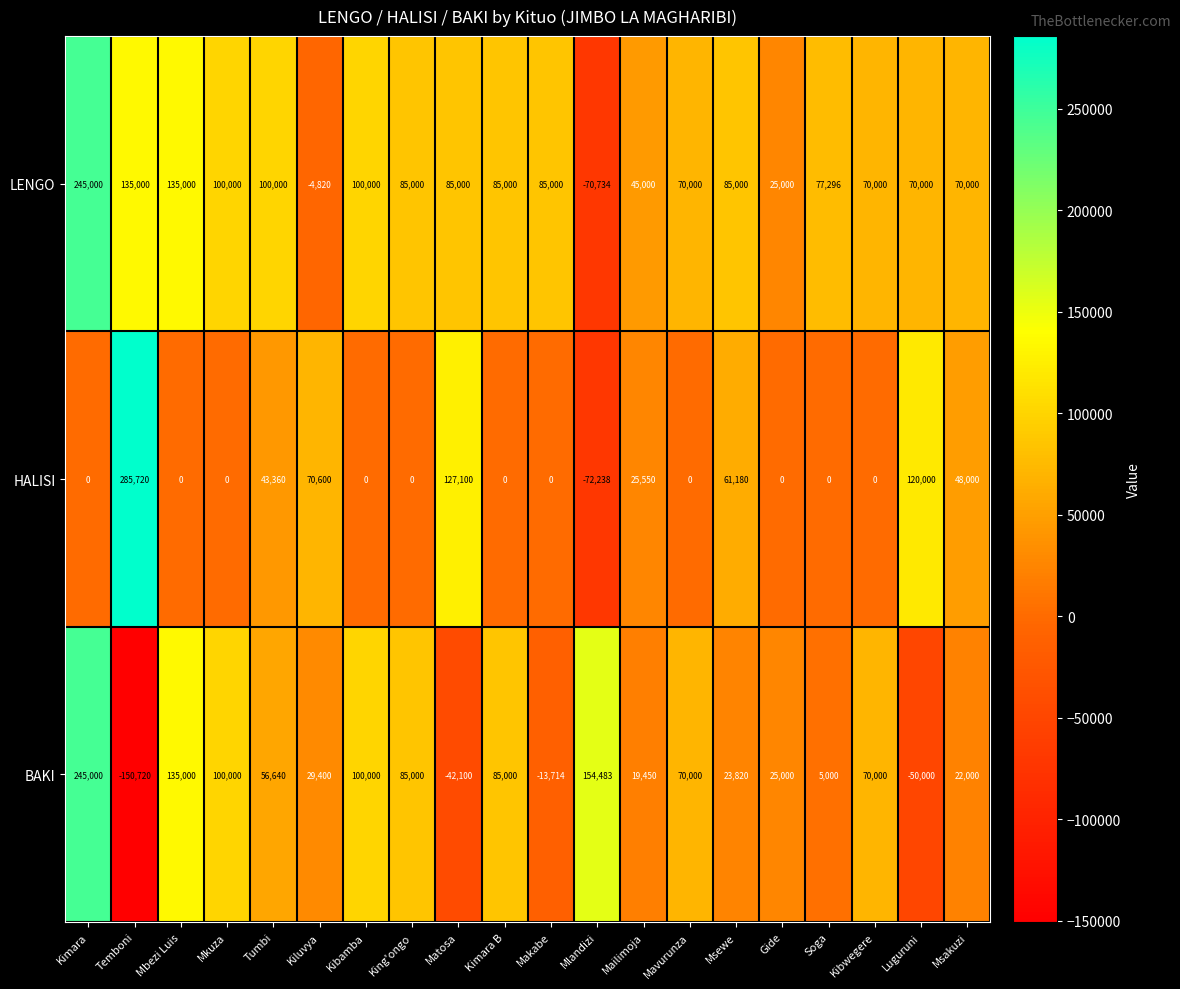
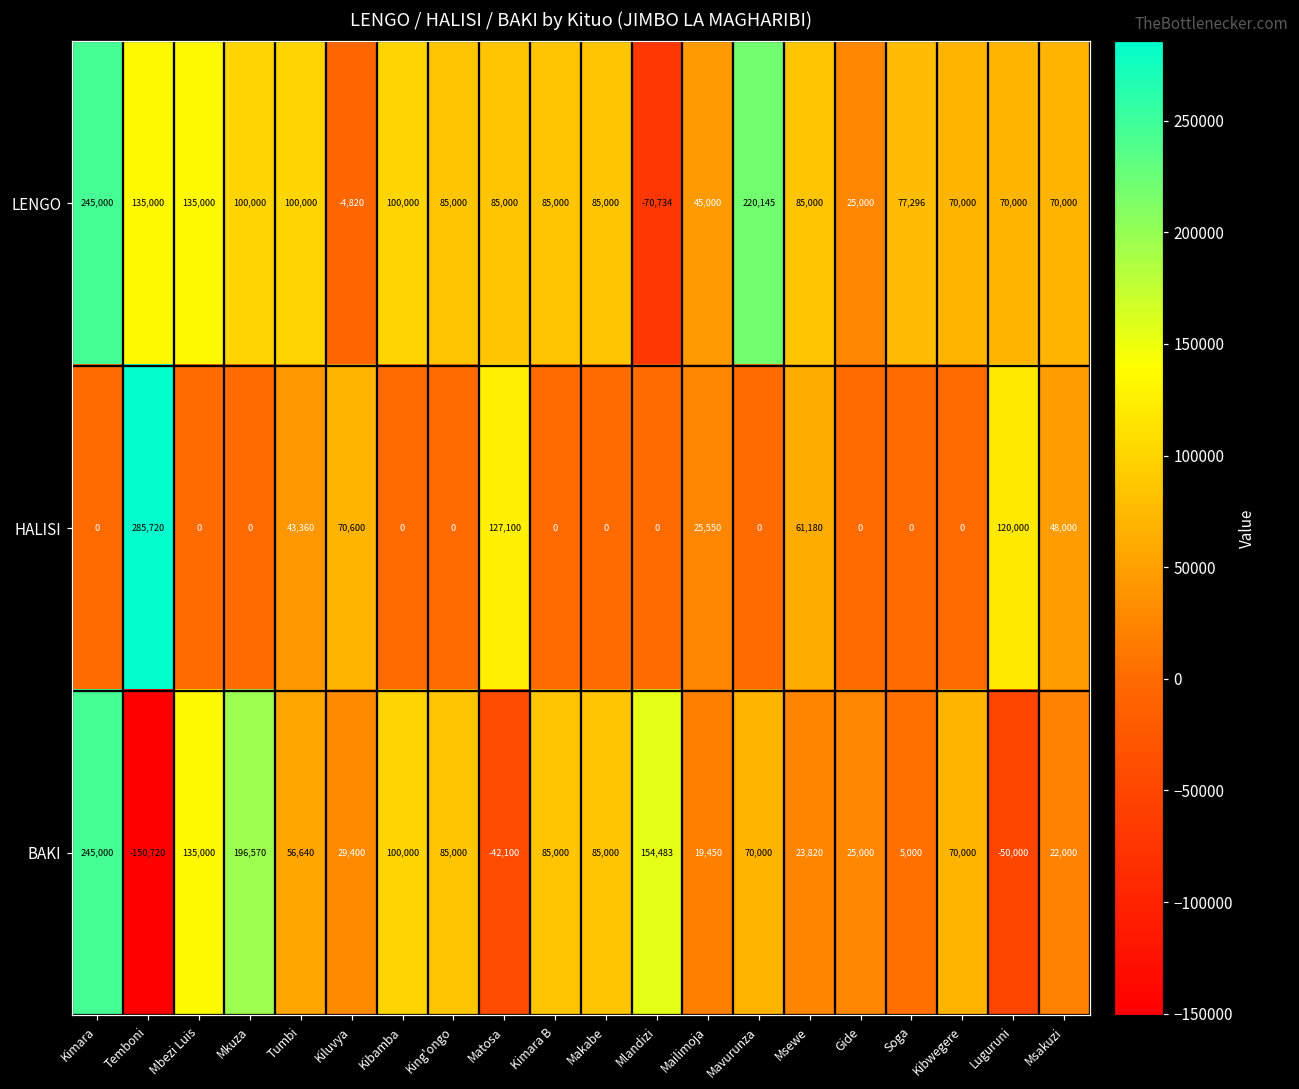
LENGO, Mavurunza: 70,000 -> 220,145
HALISI, Mlandizi: -72,238 -> 0
BAKI, Mkuza: 100,000 -> 196,570
BAKI, Makabe: -13,714 -> 85,000
